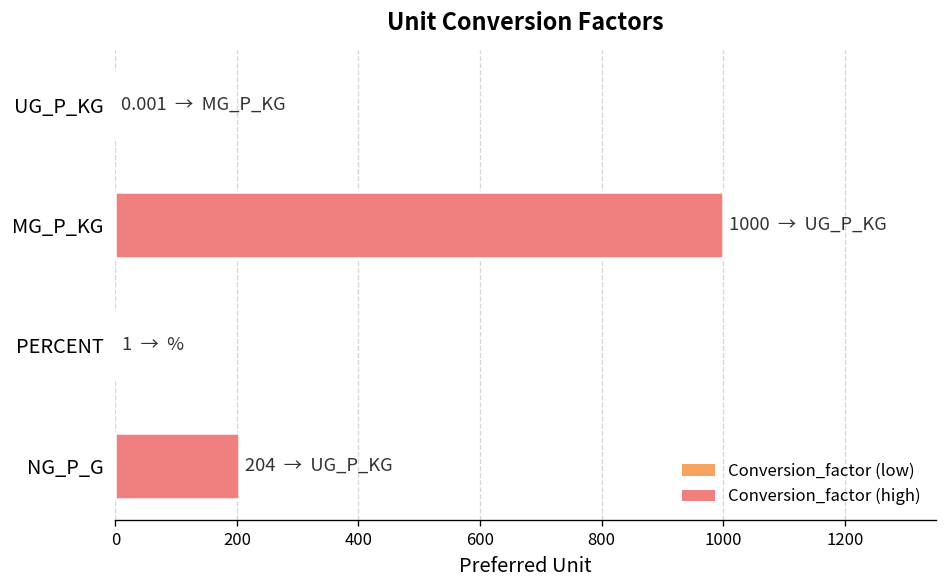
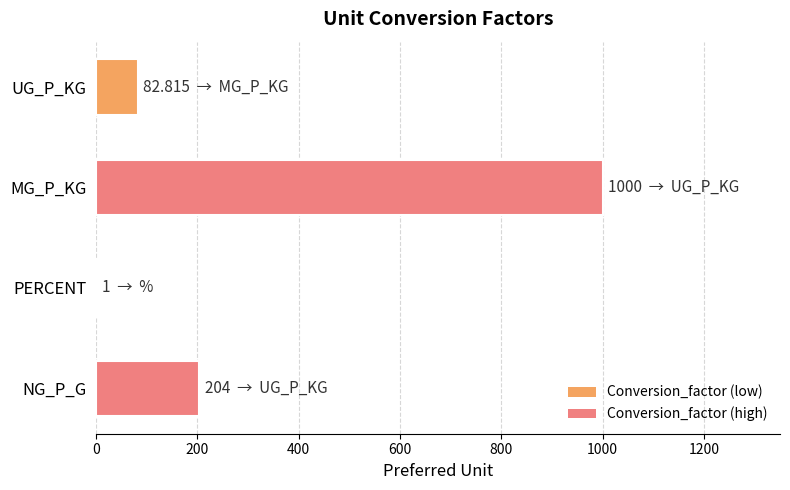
UG_P_KG: 0.001 -> 82.815
